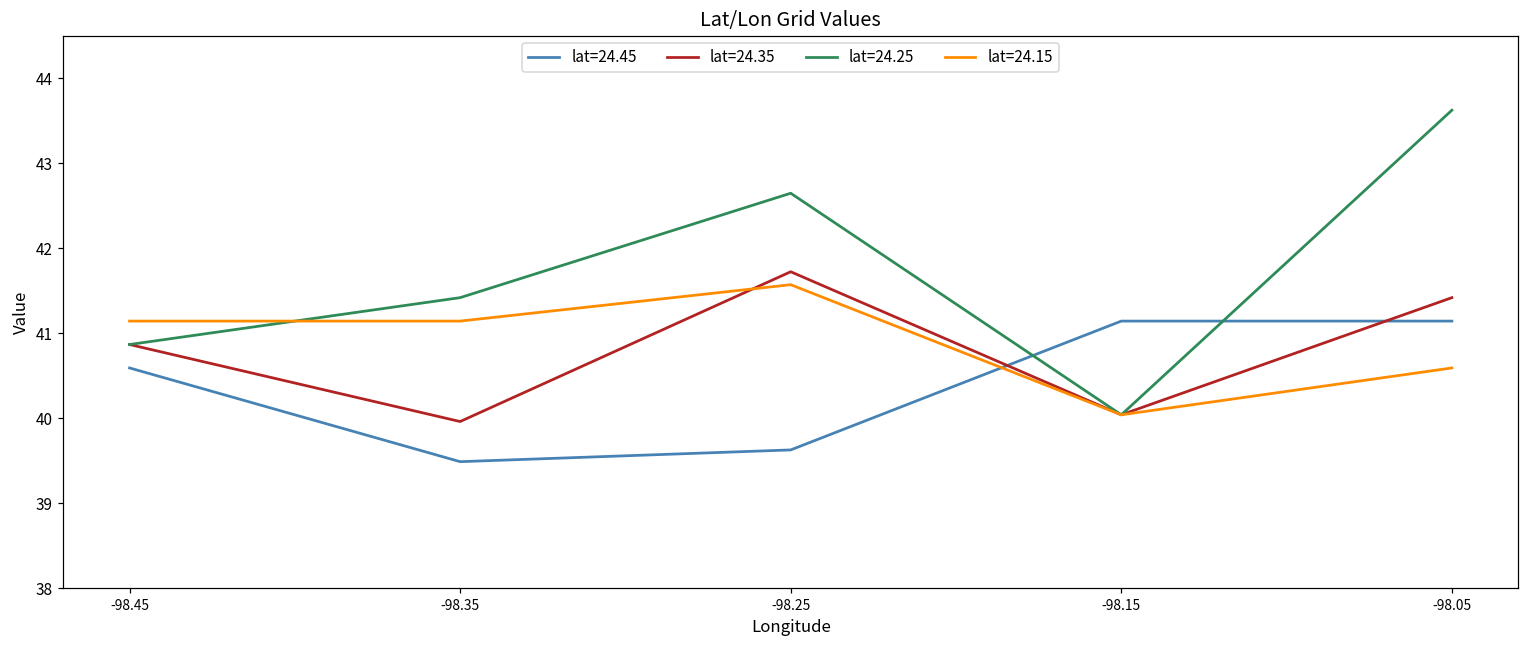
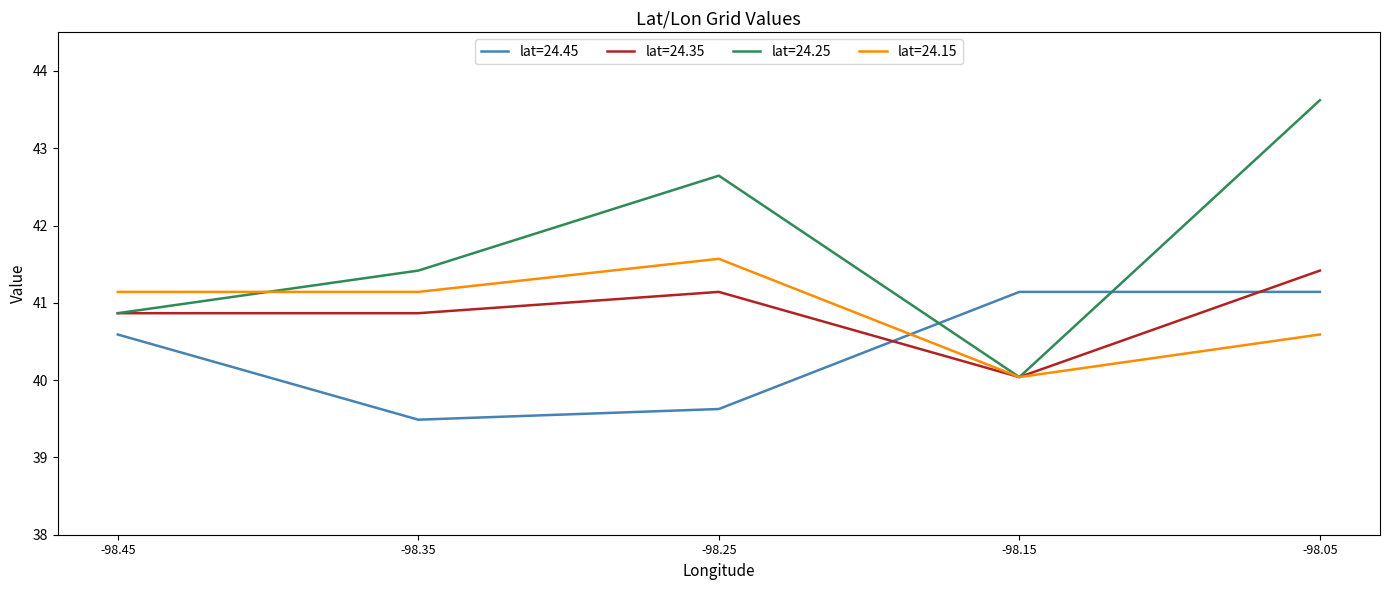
lat=24.35, -98.35: 40.0 -> 40.9
lat=24.35, -98.25: 41.7 -> 41.1
